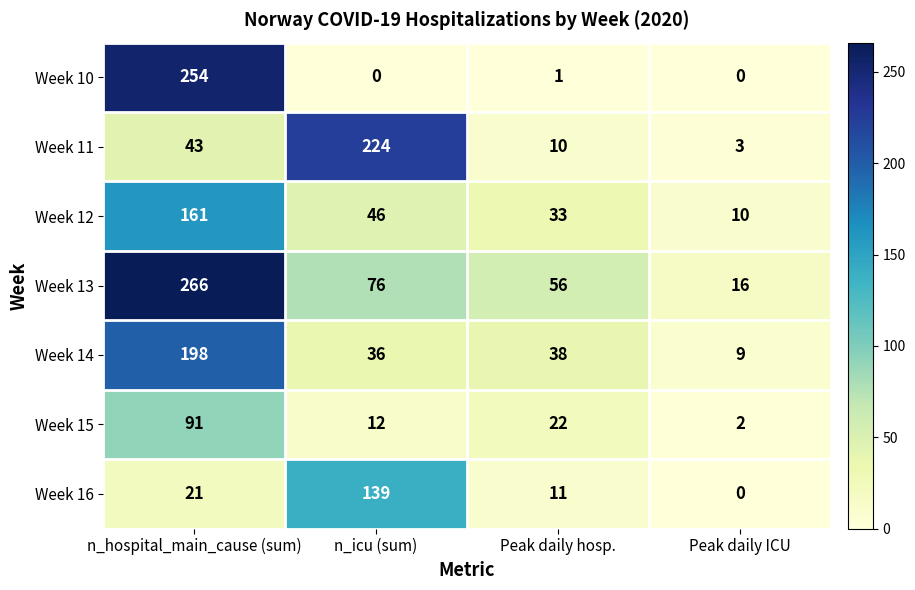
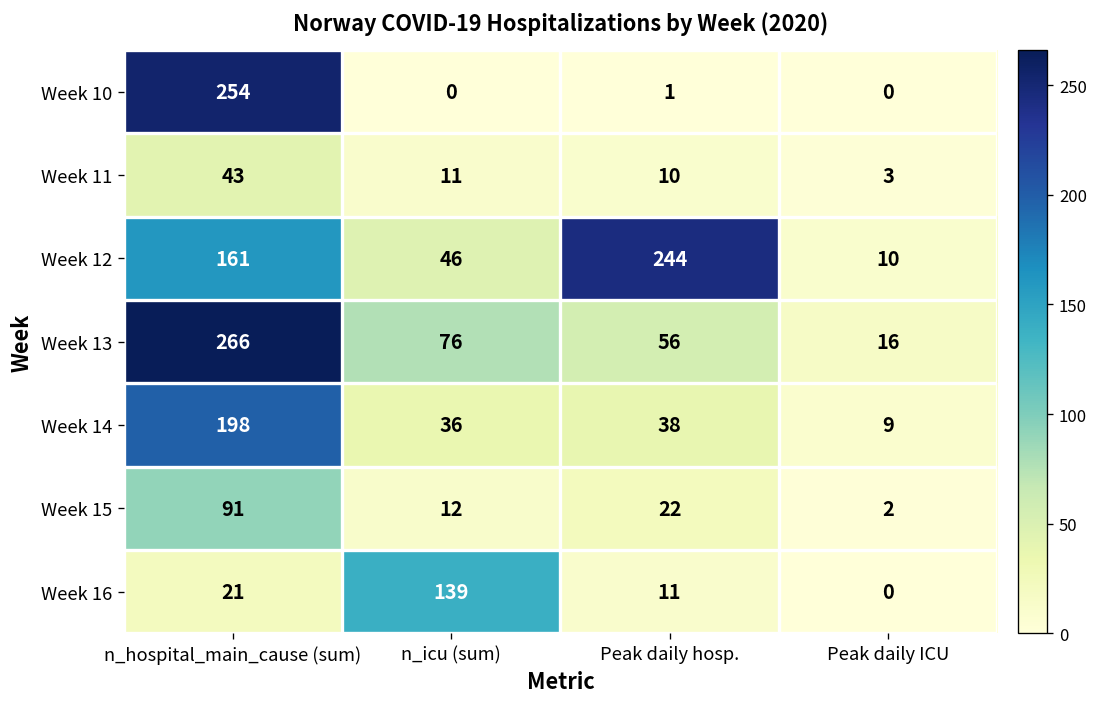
Week 11, n_icu (sum): 224 -> 11
Week 12, Peak daily hosp.: 33 -> 244
